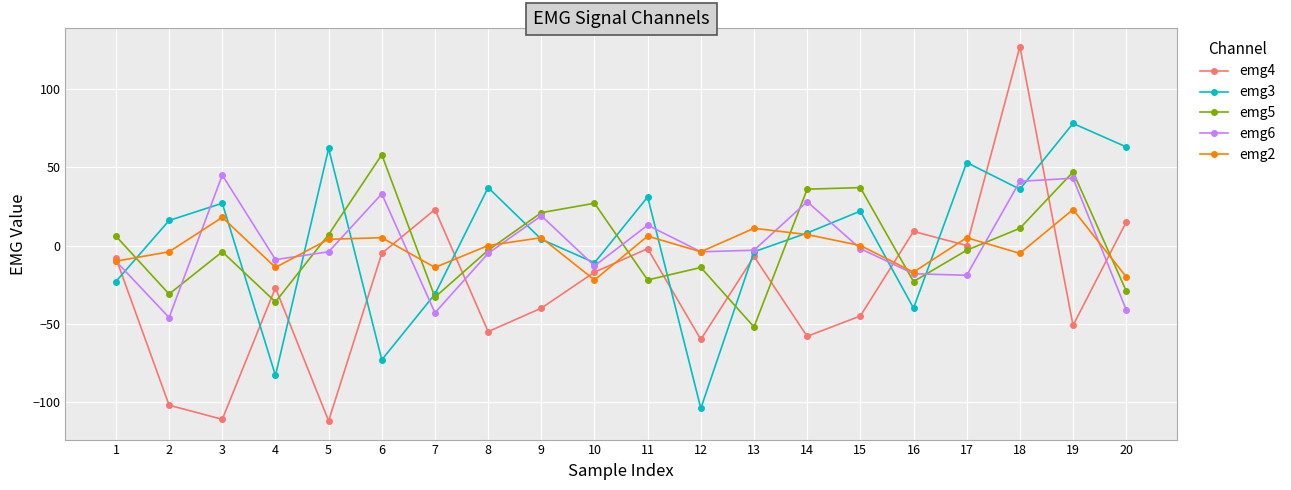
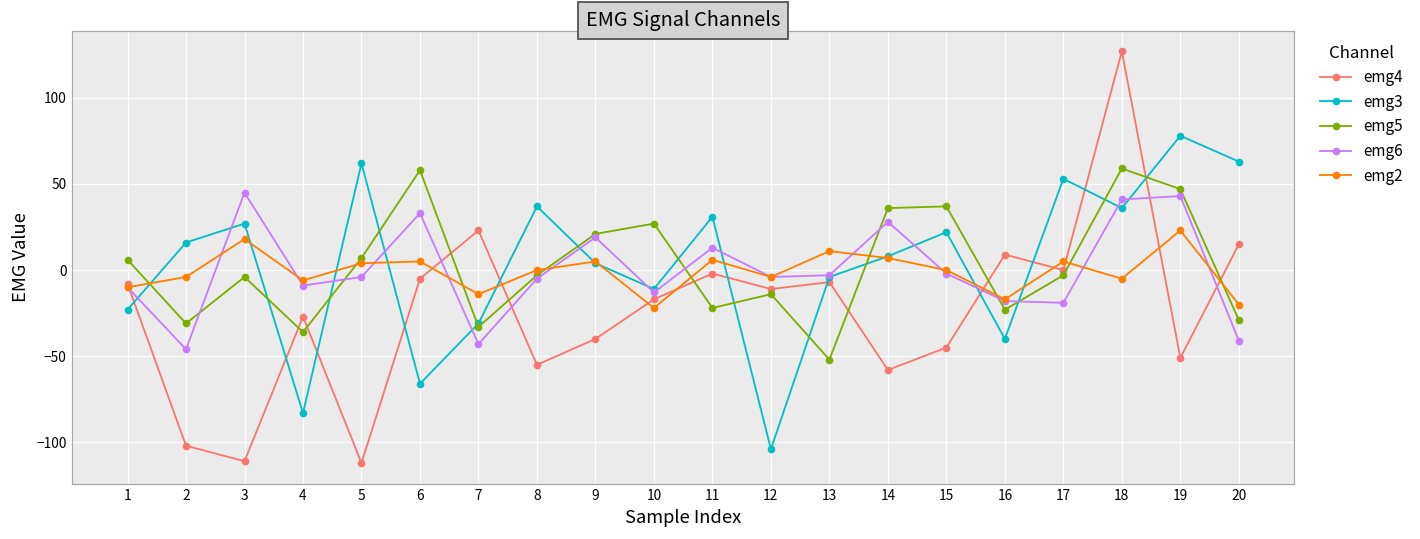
emg2, 4: -14 -> -6
emg3, 6: -73 -> -66
emg4, 12: -60 -> -11
emg5, 18: 11 -> 59
